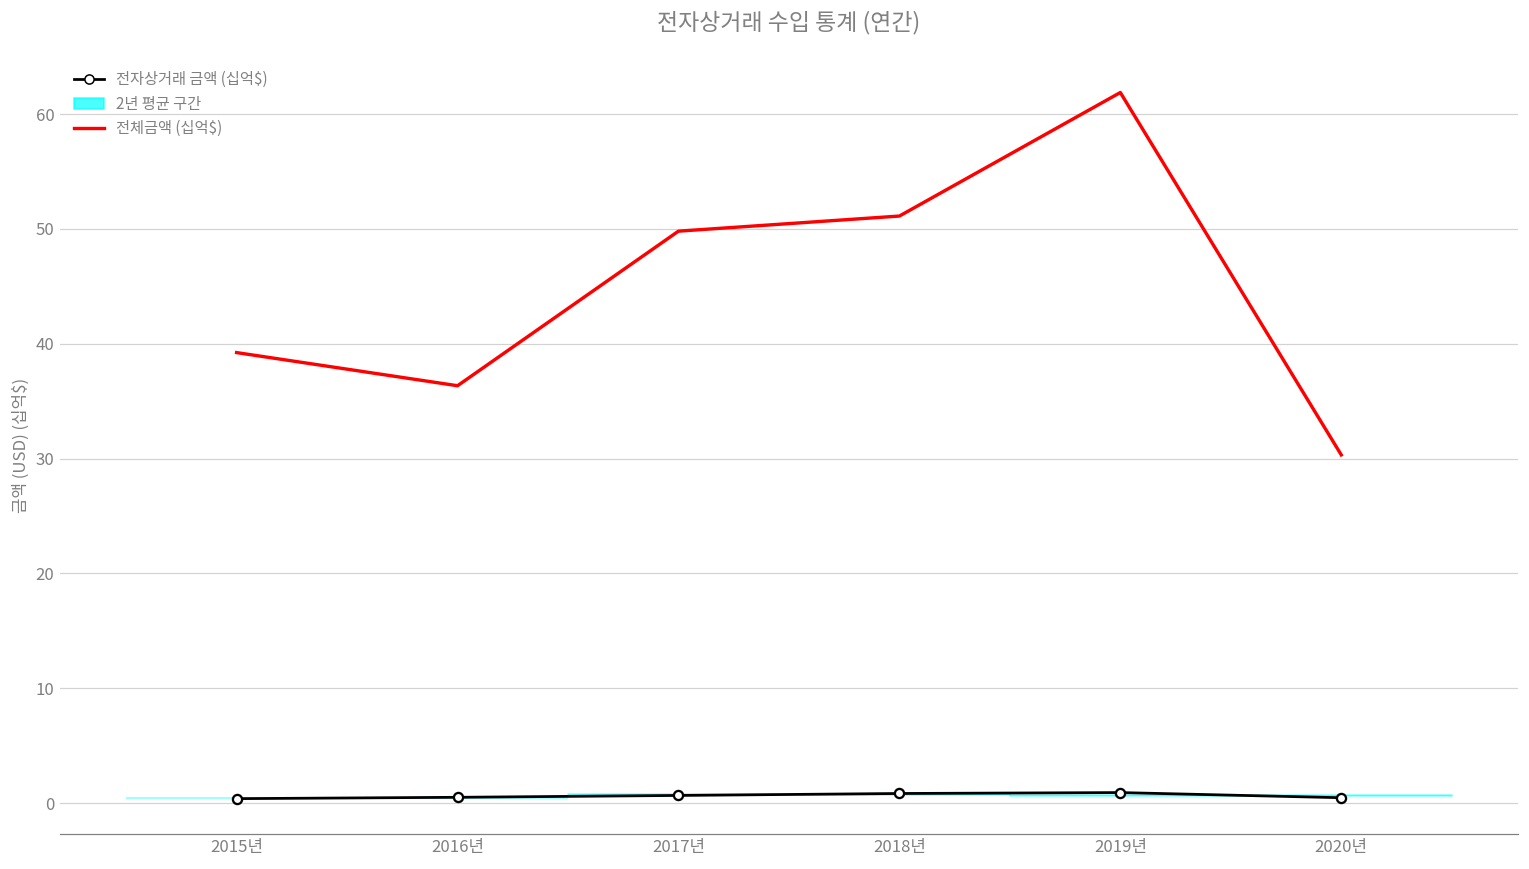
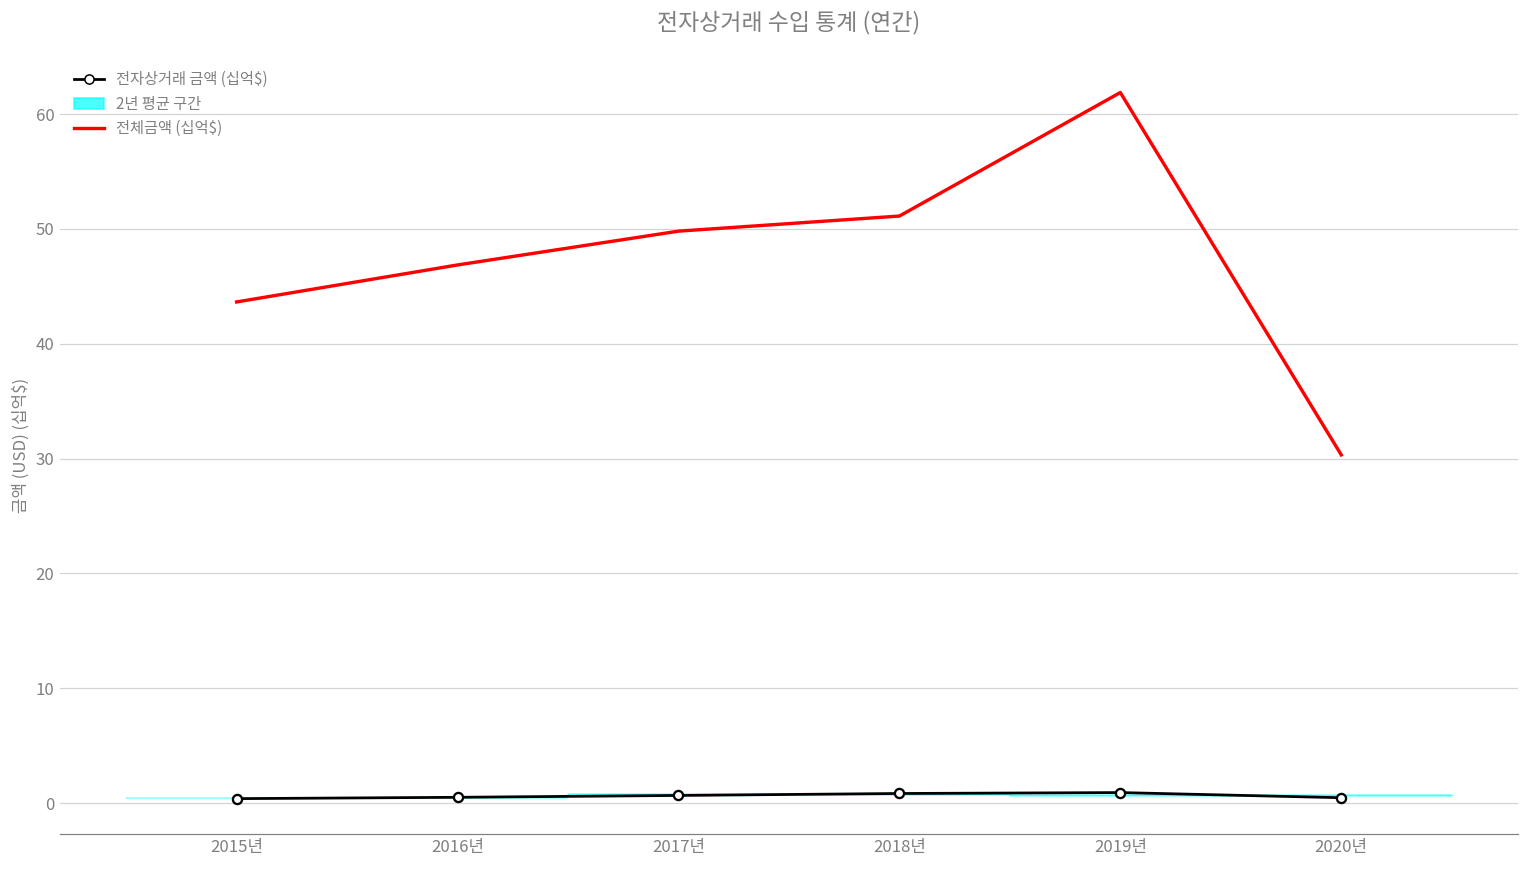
전체금액 (십억$), 2015년: 39.2 -> 43.6
전체금액 (십억$), 2016년: 36.3 -> 46.9
